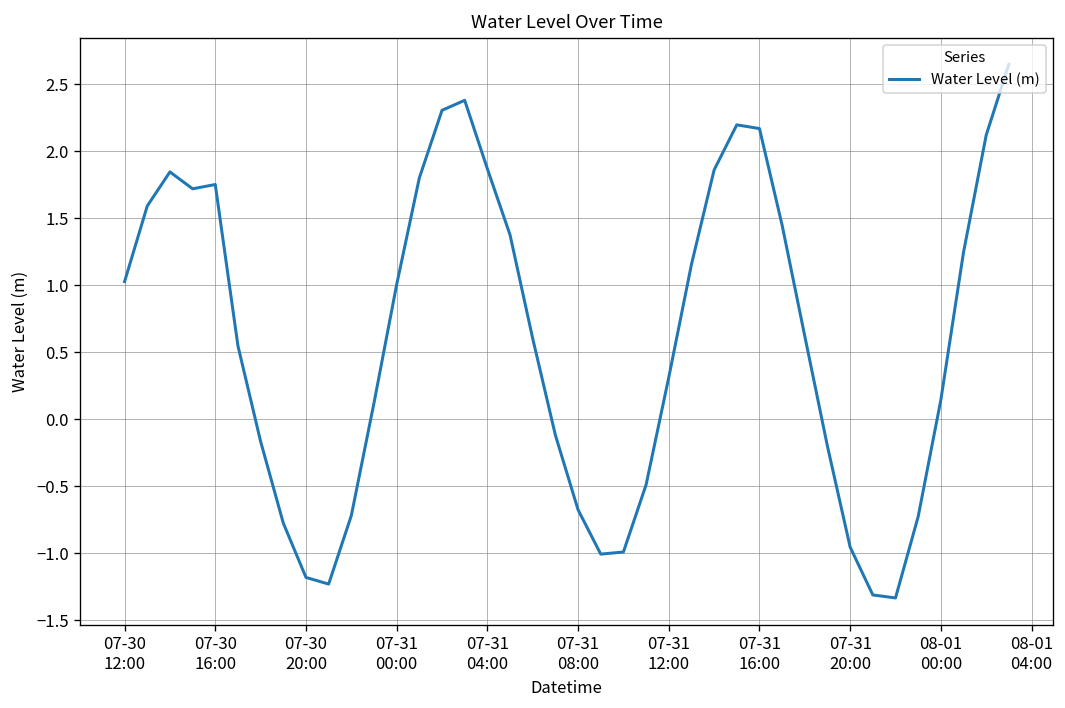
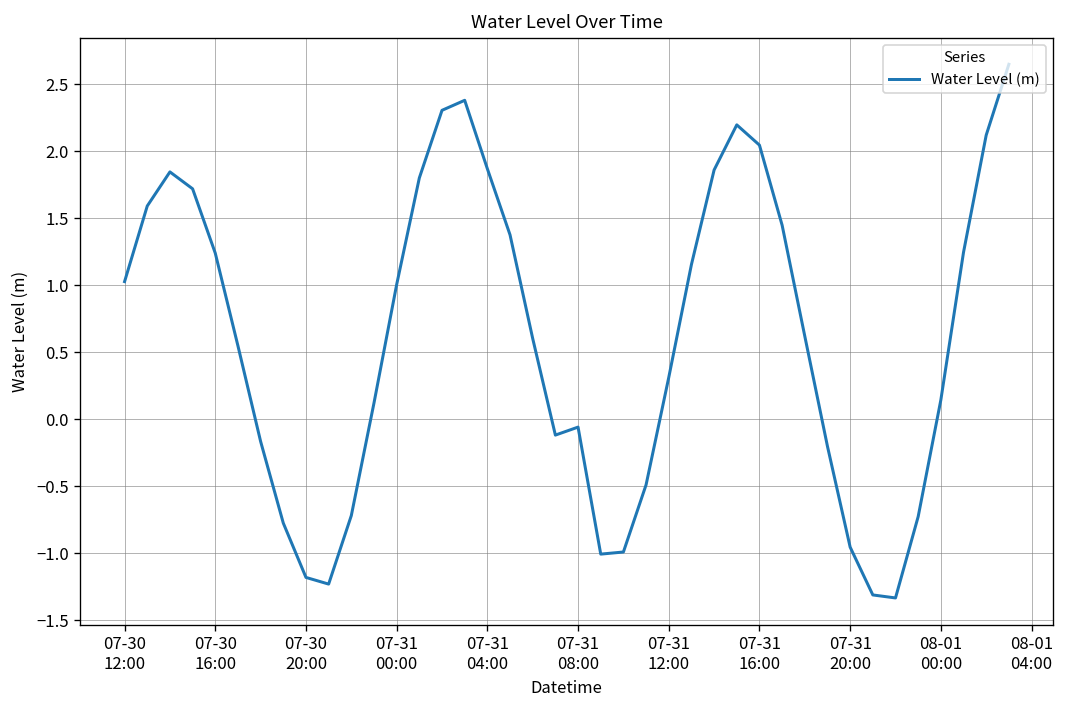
07-30 16:00: 1.75 -> 1.24
07-31 08:00: -0.68 -> -0.06
07-31 16:00: 2.17 -> 2.05
